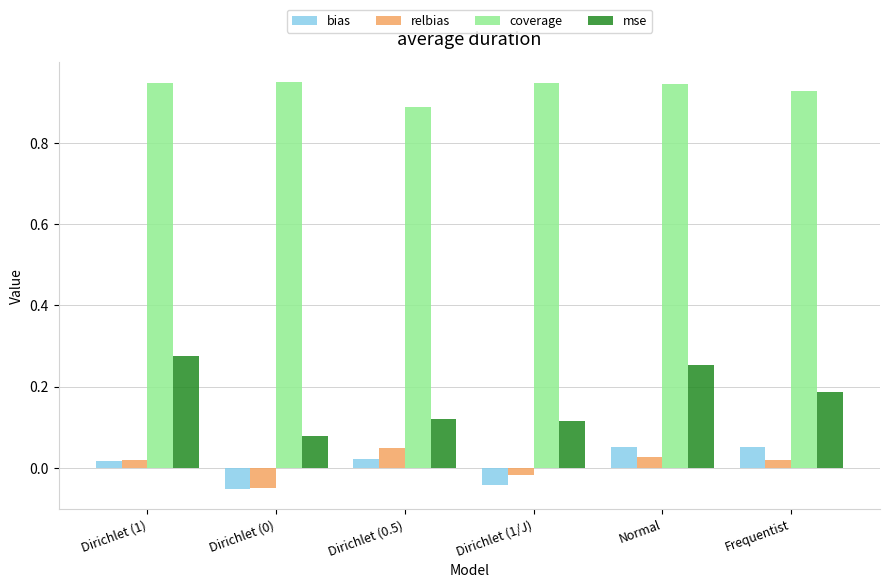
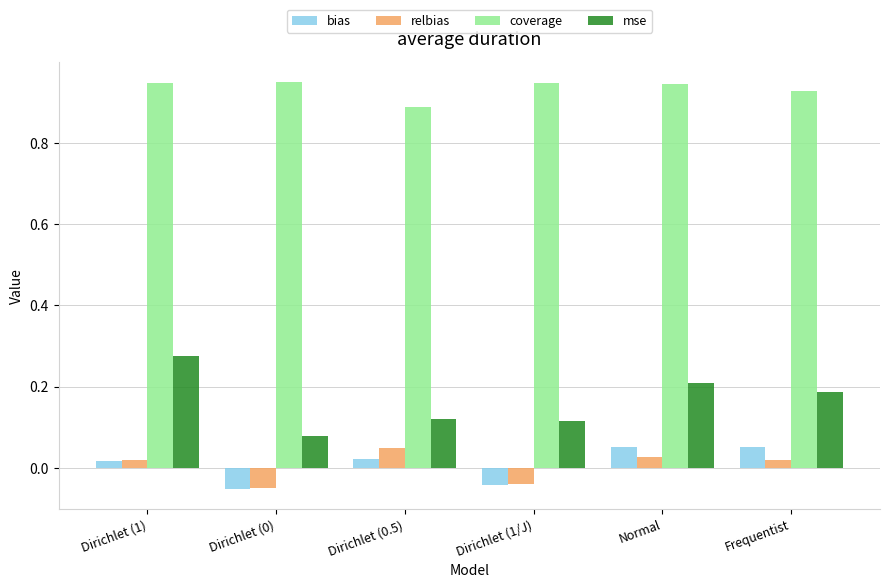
relbias, Dirichlet (1/J): -0.02 -> -0.04
mse, Normal: 0.25 -> 0.21
